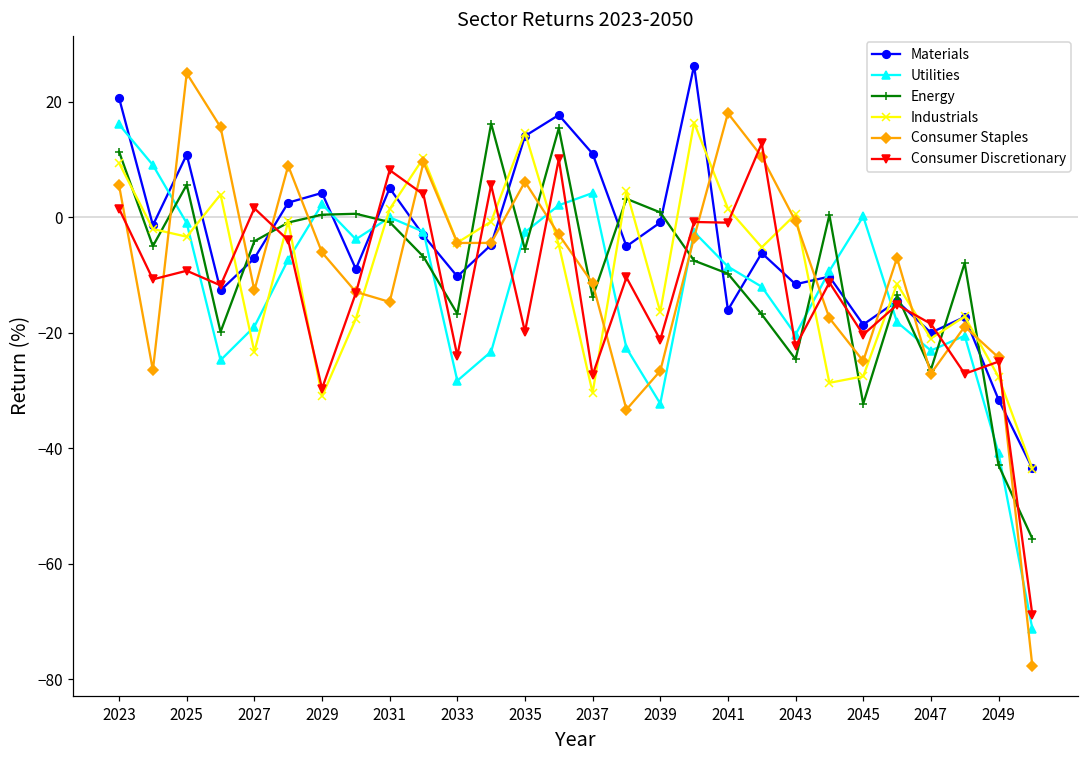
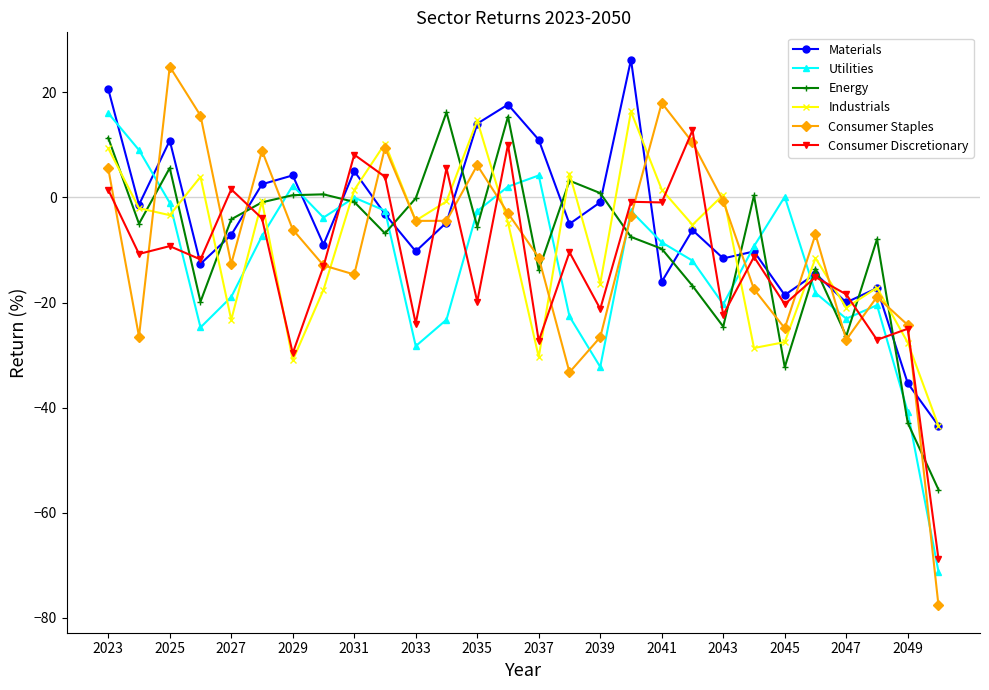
Energy, 2033: -17 -> 0
Materials, 2049: -32 -> -35
